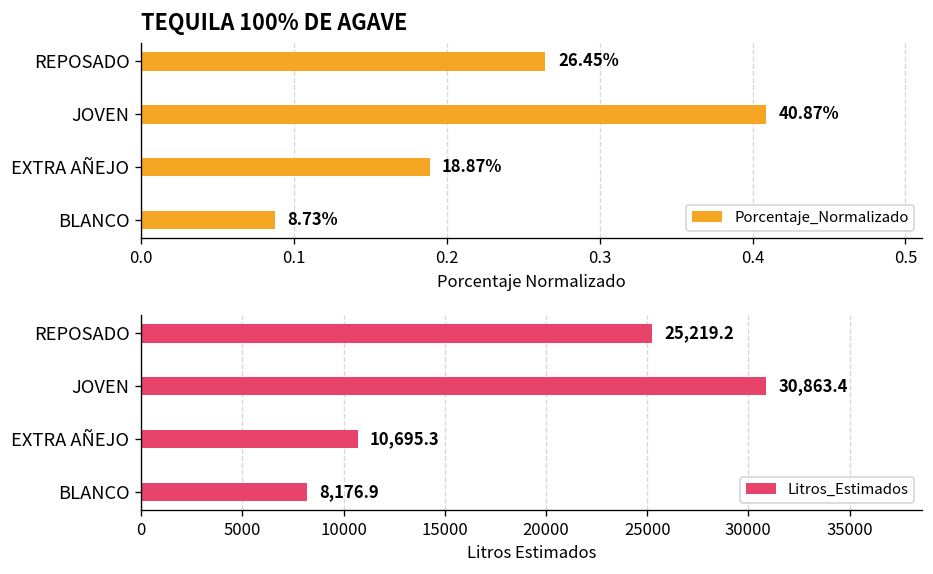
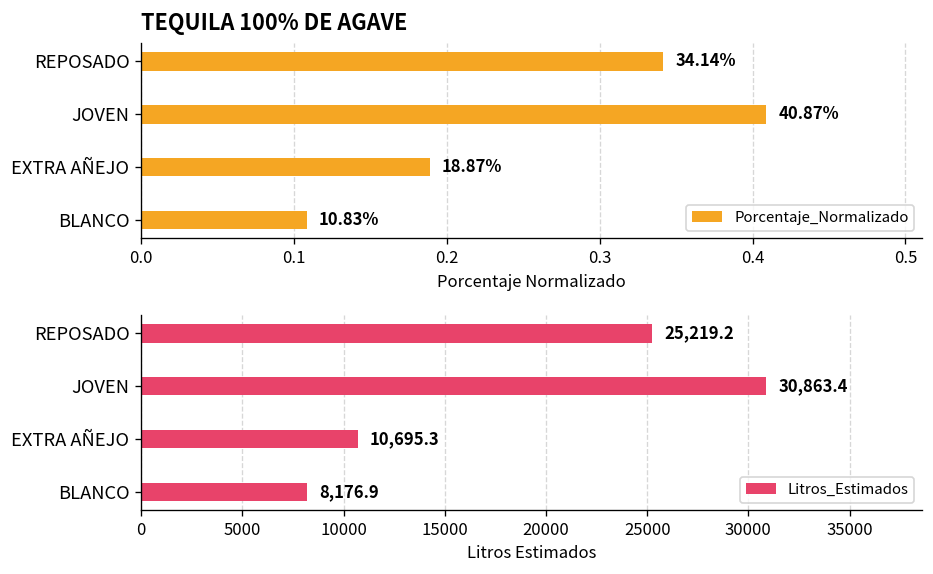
TEQUILA 100% DE AGAVE, REPOSADO: 26.45% -> 34.14%
TEQUILA 100% DE AGAVE, BLANCO: 8.73% -> 10.83%
